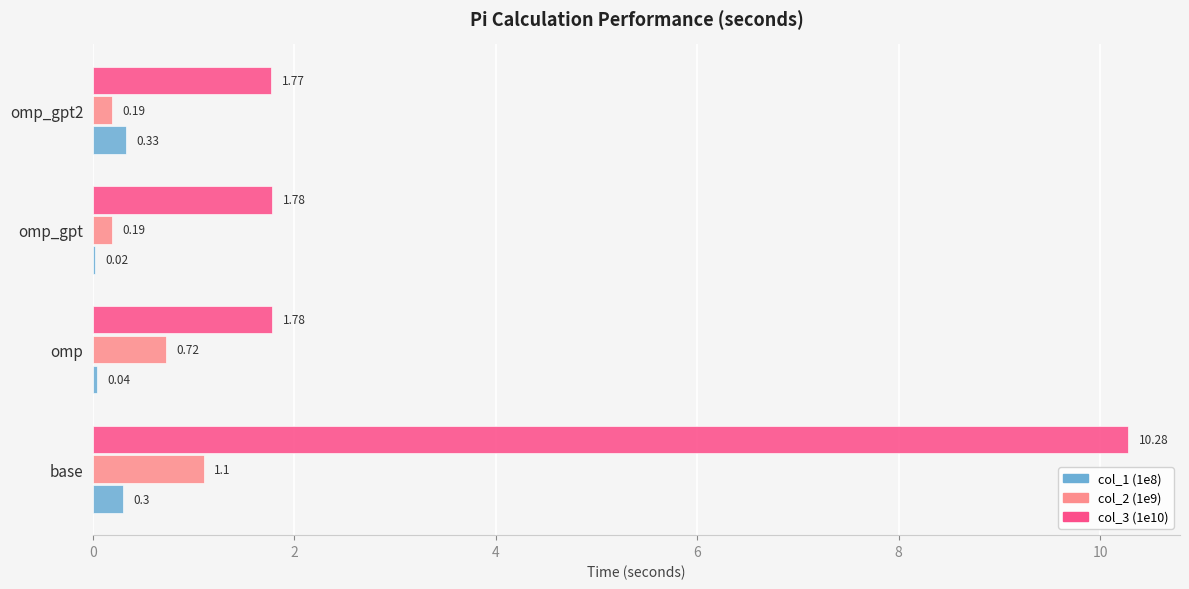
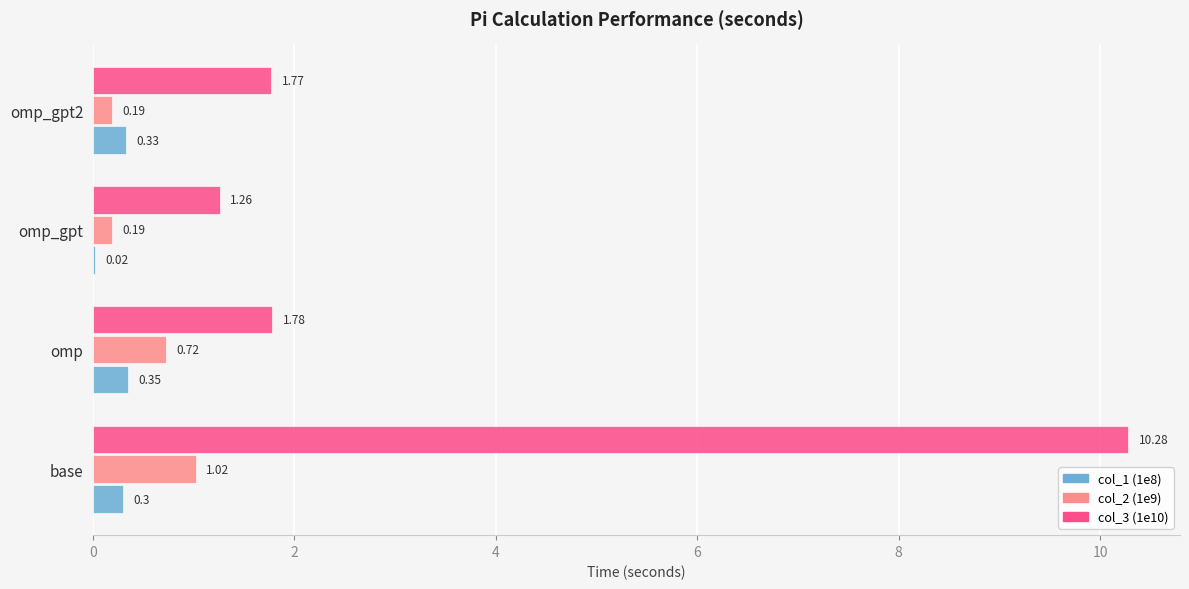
col_3 (1e10), omp_gpt: 1.78 -> 1.26
col_1 (1e8), omp: 0.04 -> 0.35
col_2 (1e9), base: 1.1 -> 1.02
